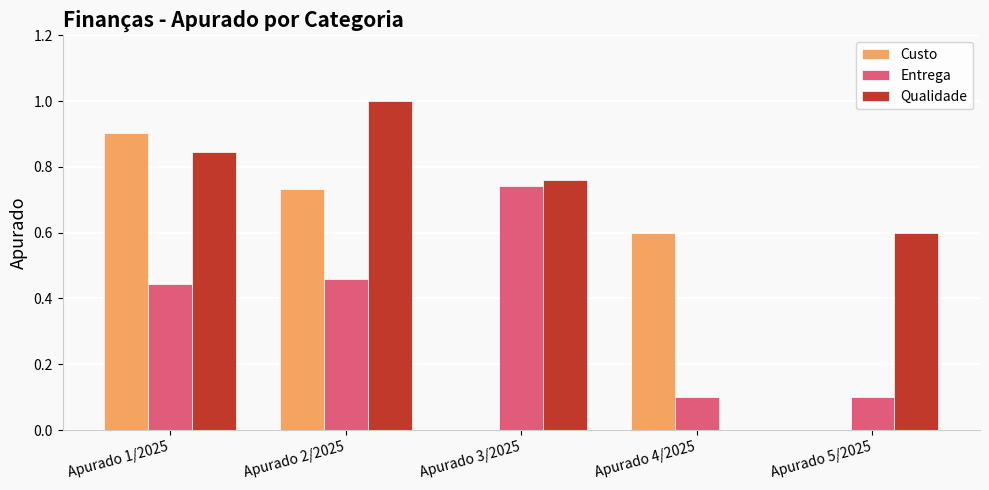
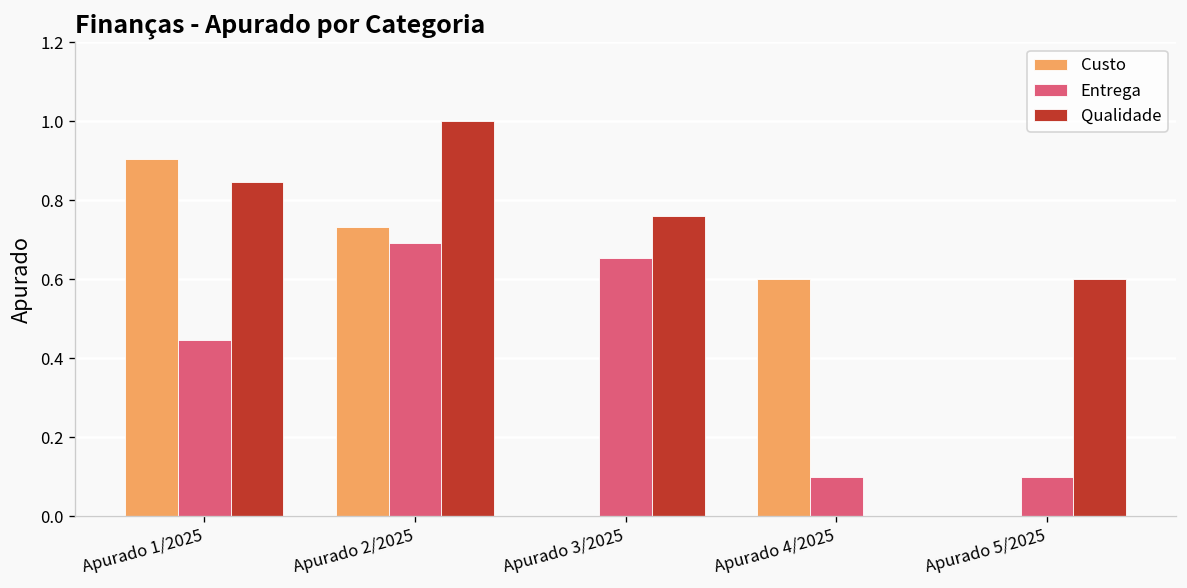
Entrega, Apurado 2/2025: 0.46 -> 0.69
Entrega, Apurado 3/2025: 0.74 -> 0.65
